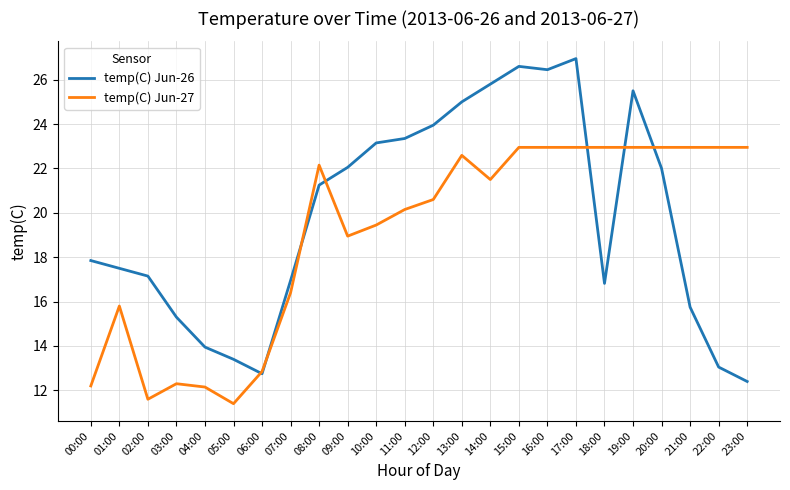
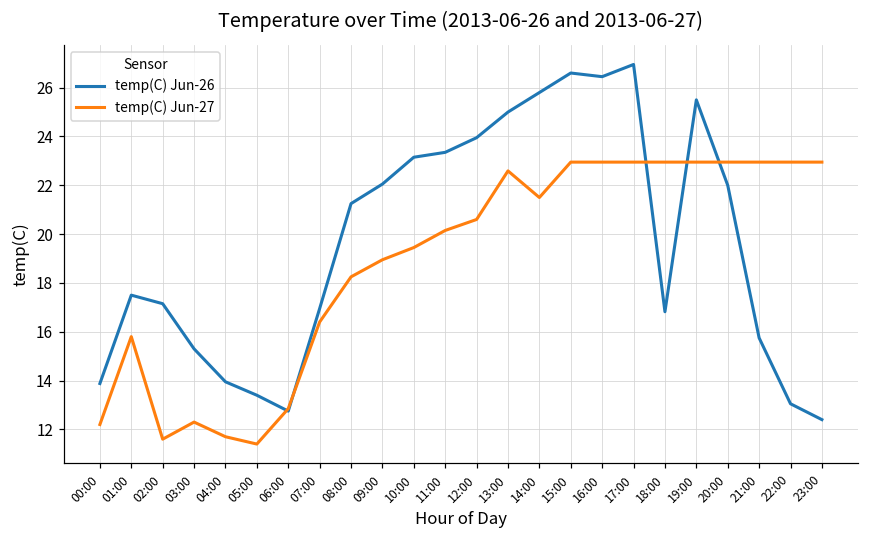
temp(C) Jun-26, 00:00: 17.9 -> 13.9
temp(C) Jun-27, 04:00: 12.2 -> 11.7
temp(C) Jun-27, 08:00: 22.2 -> 18.3
